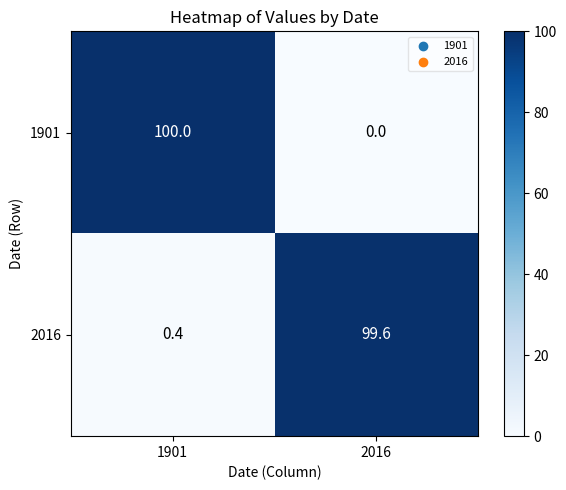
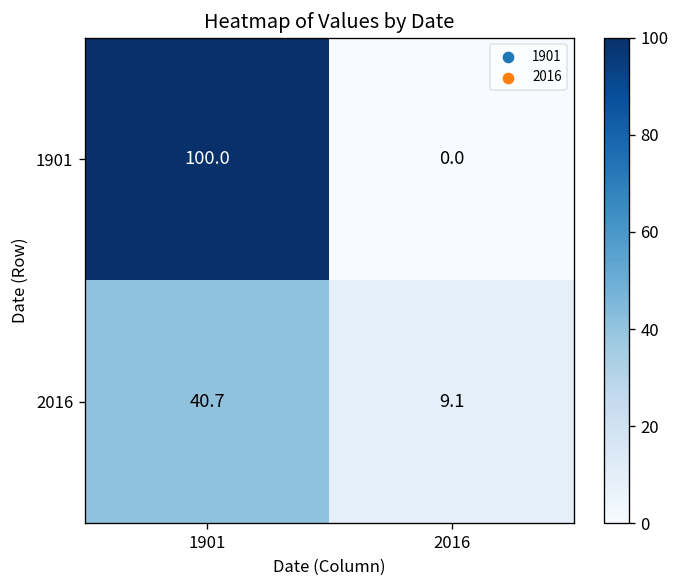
2016, 1901: 0.4 -> 40.7
2016, 2016: 99.6 -> 9.1
